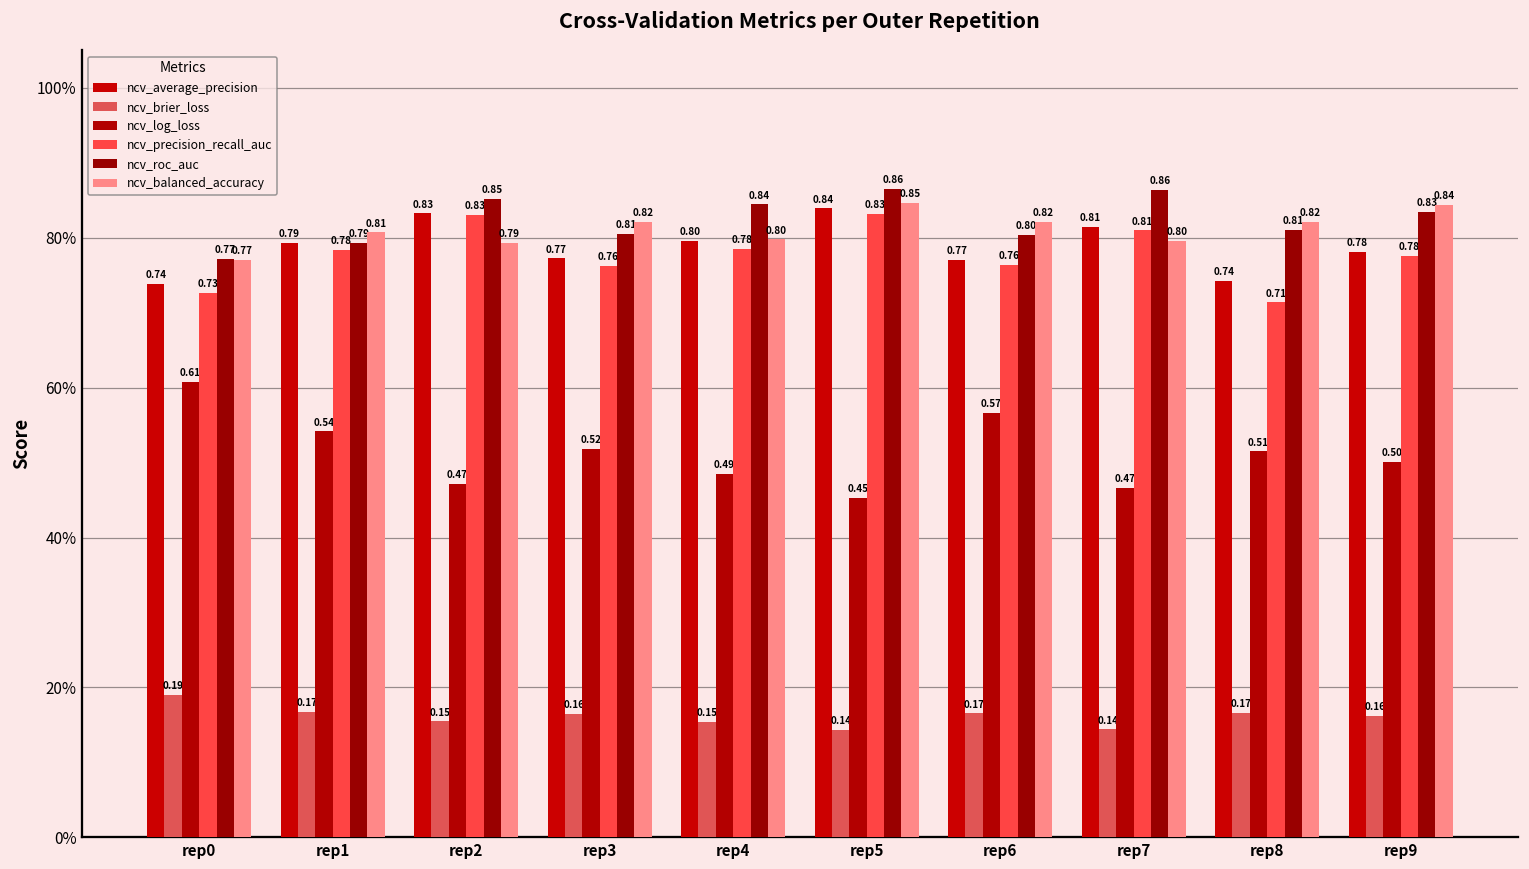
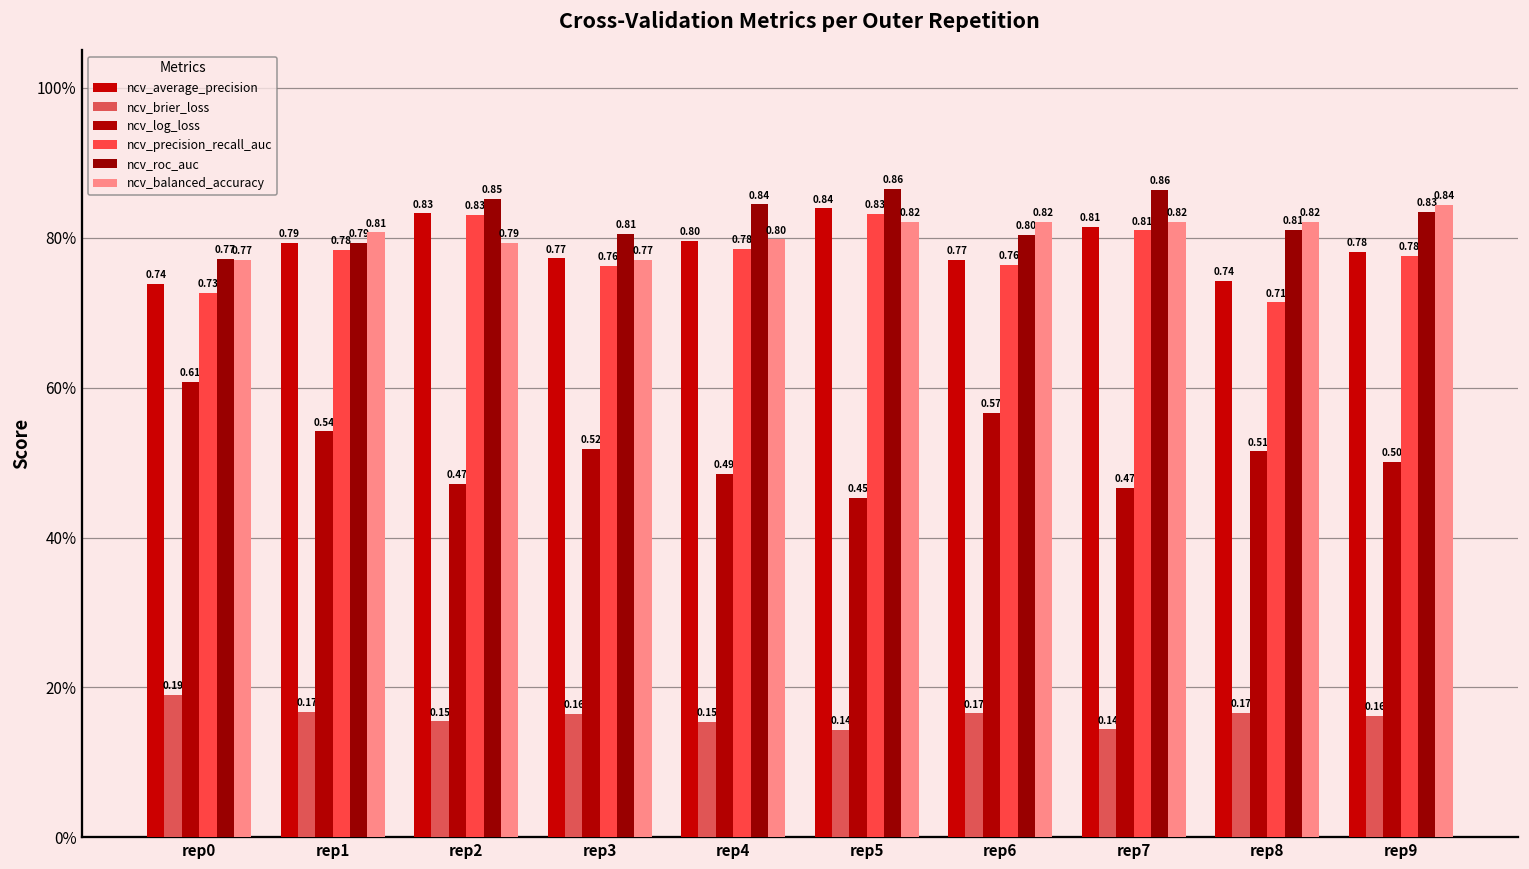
ncv_balanced_accuracy, rep3: 0.82 -> 0.77
ncv_balanced_accuracy, rep5: 0.85 -> 0.82
ncv_balanced_accuracy, rep7: 0.80 -> 0.82
